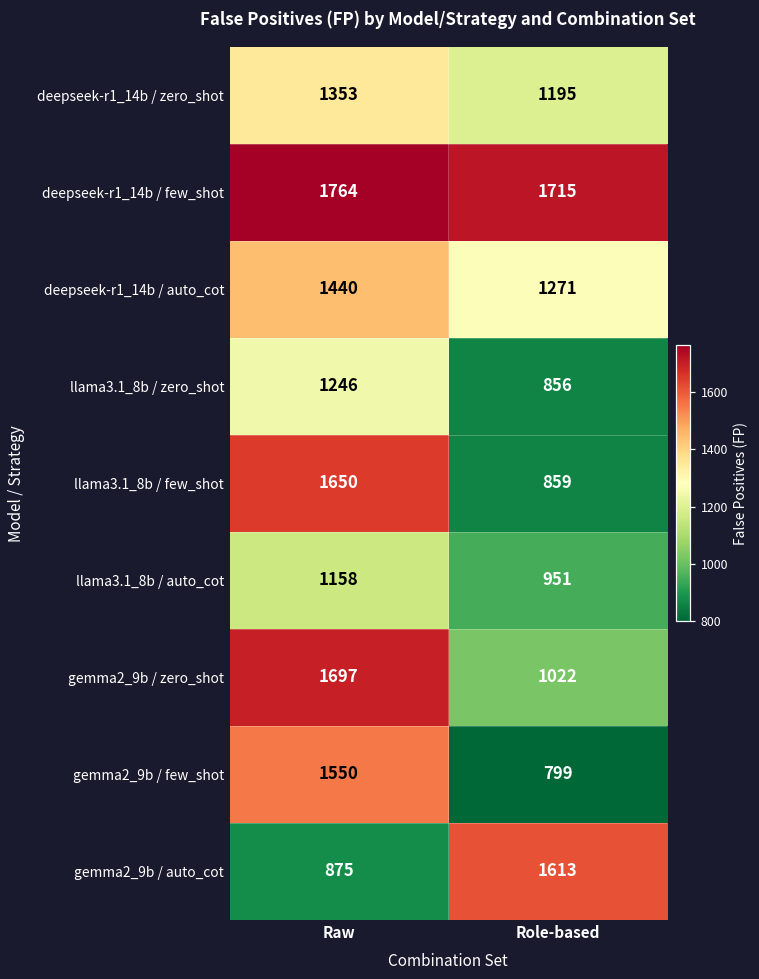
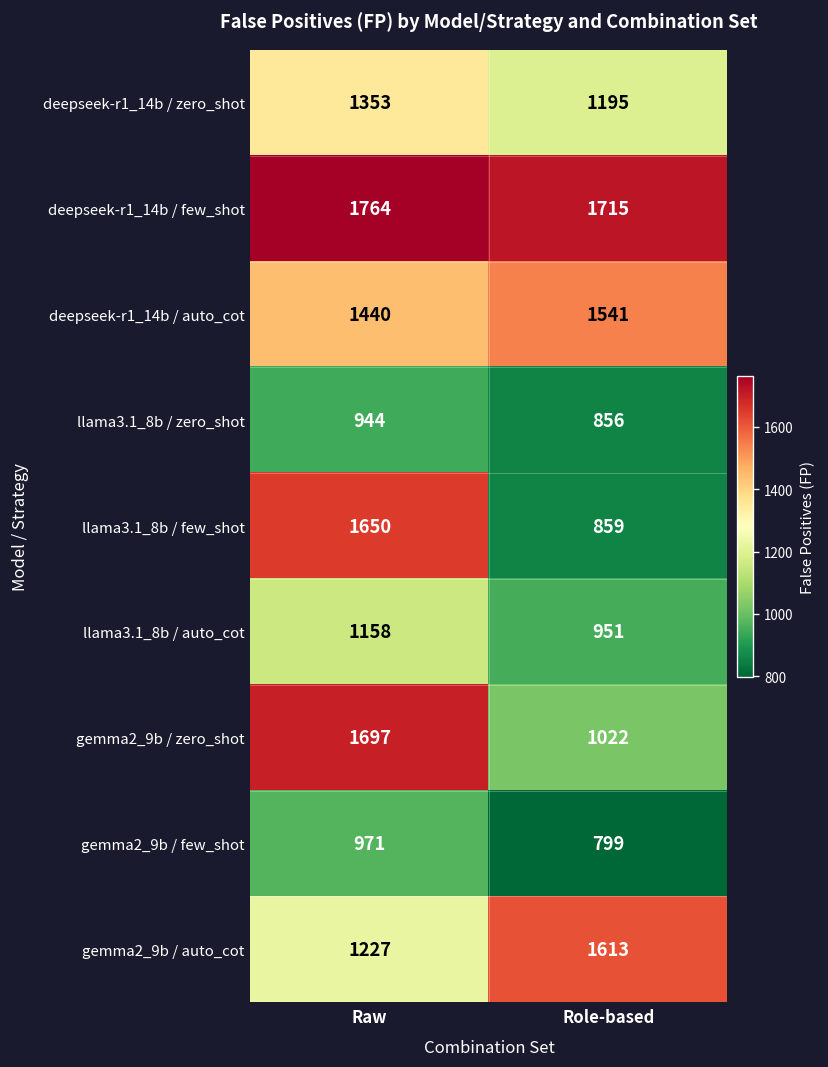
deepseek-r1_14b / auto_cot, Role-based: 1271 -> 1541
llama3.1_8b / zero_shot, Raw: 1246 -> 944
gemma2_9b / few_shot, Raw: 1550 -> 971
gemma2_9b / auto_cot, Raw: 875 -> 1227
